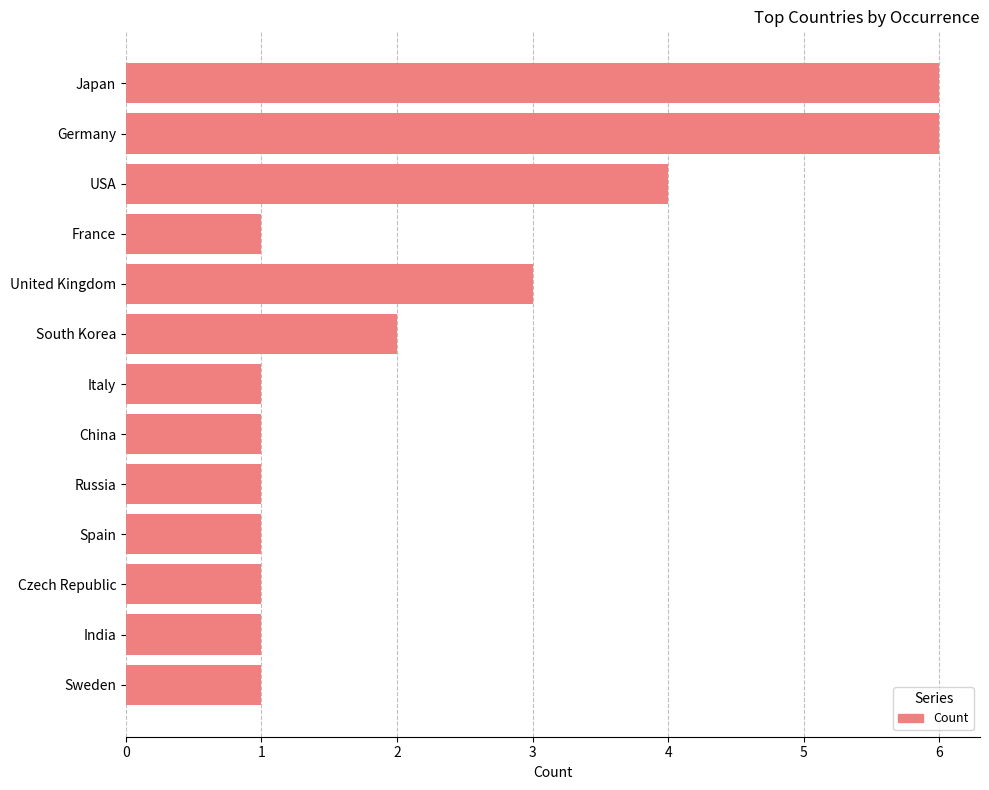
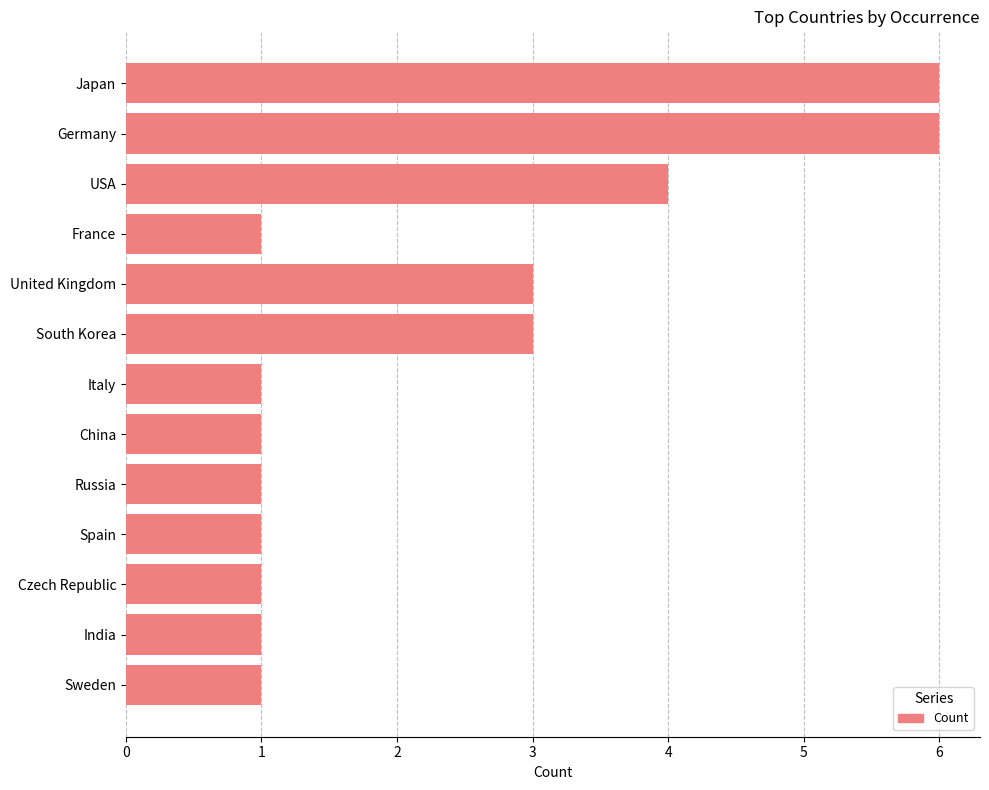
South Korea: 2 -> 3
